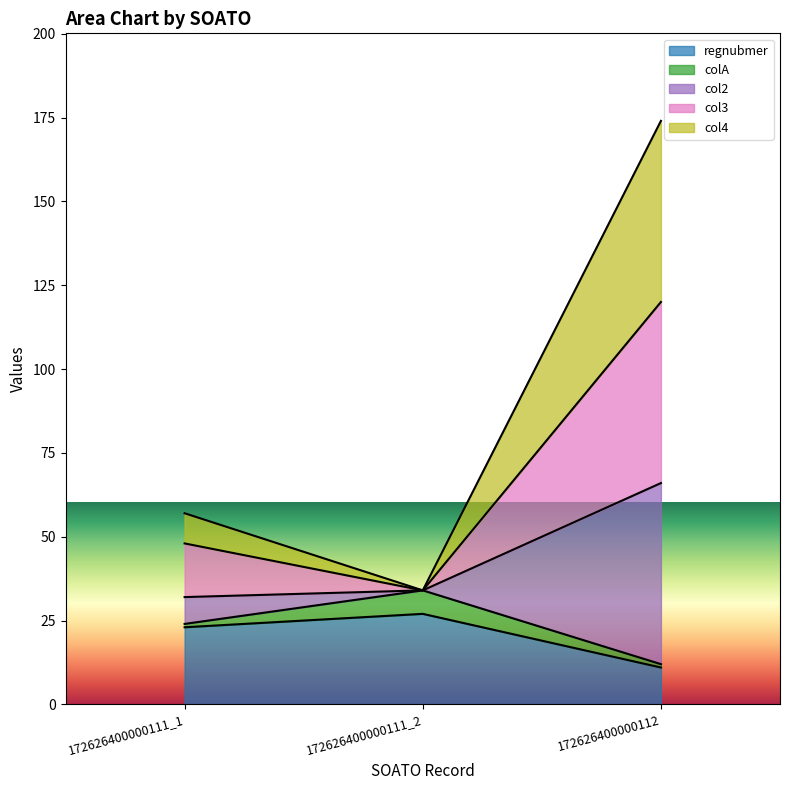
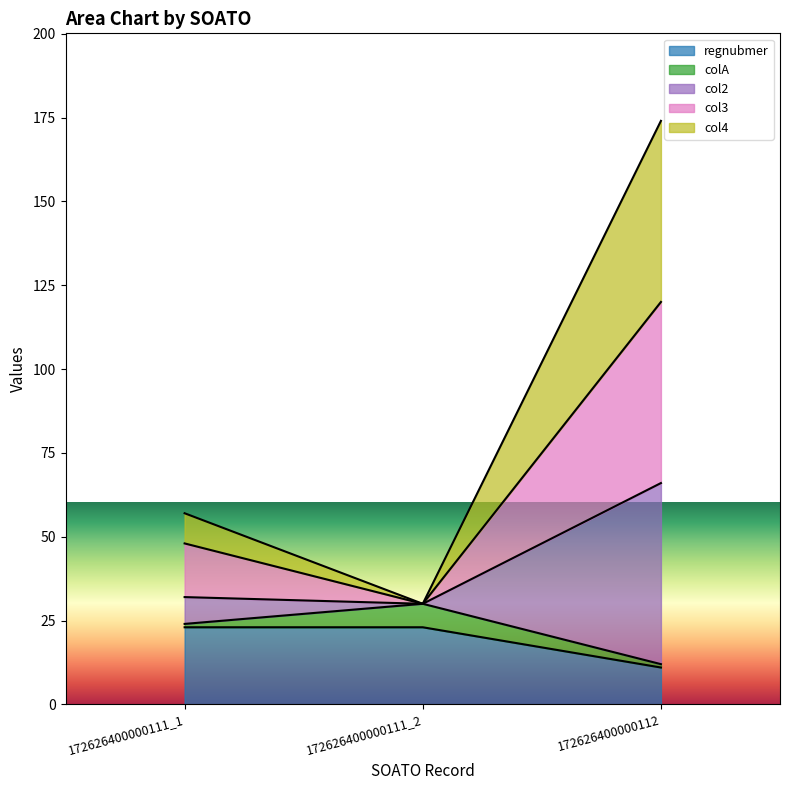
regnubmer, 172626400000111_2: 27 -> 23
